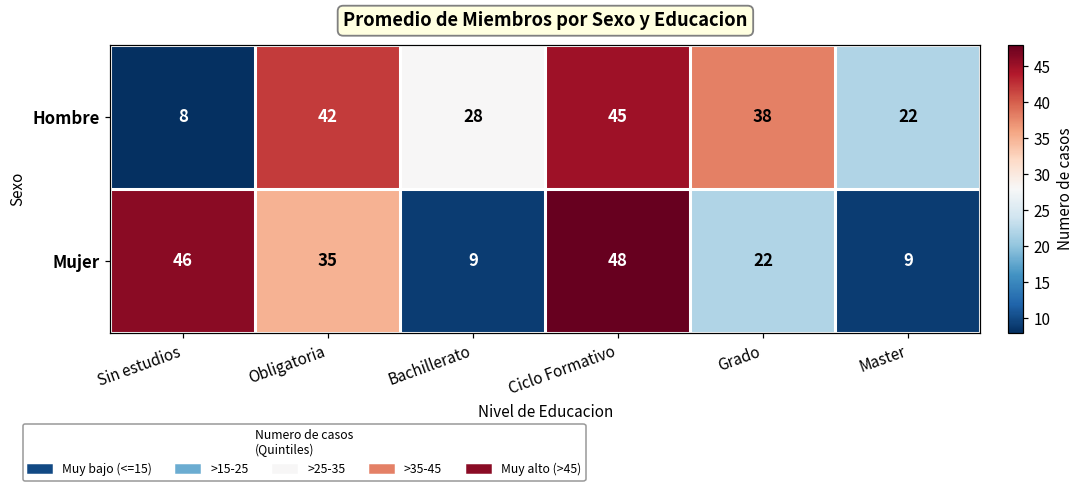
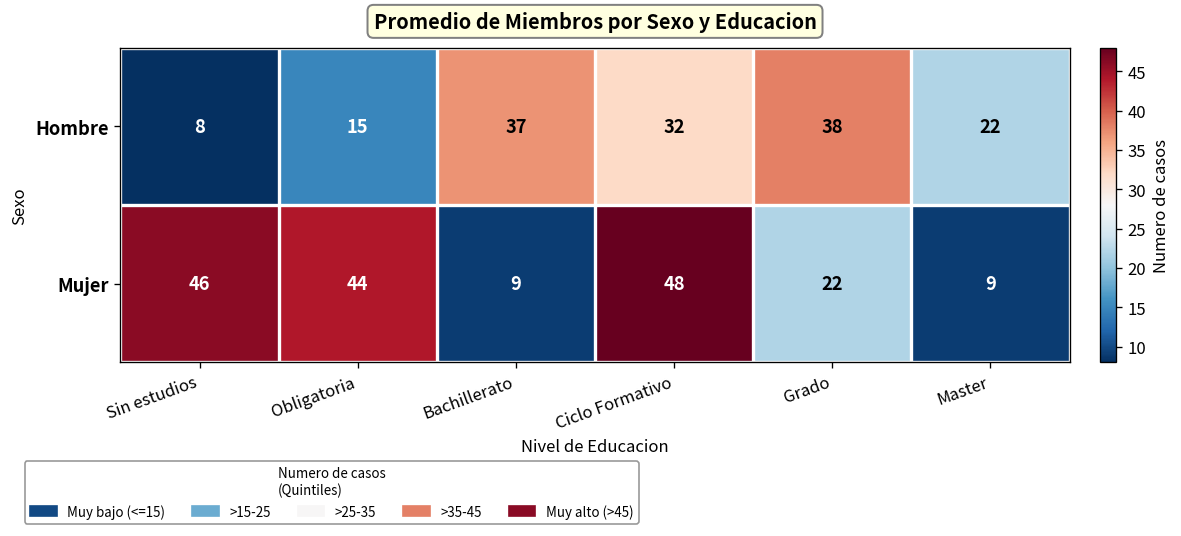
Hombre, Obligatoria: 42 -> 15
Hombre, Bachillerato: 28 -> 37
Hombre, Ciclo Formativo: 45 -> 32
Mujer, Obligatoria: 35 -> 44
